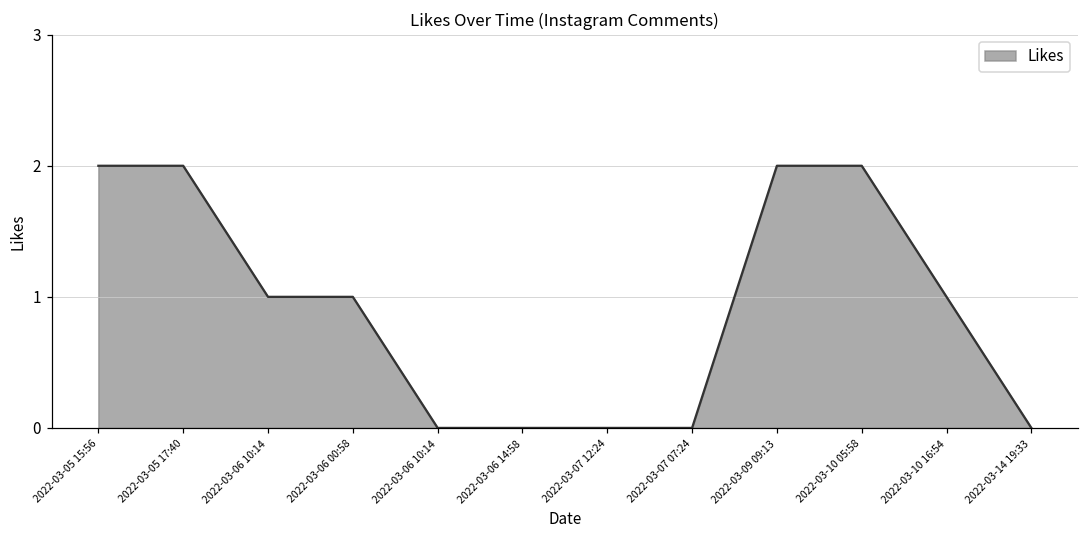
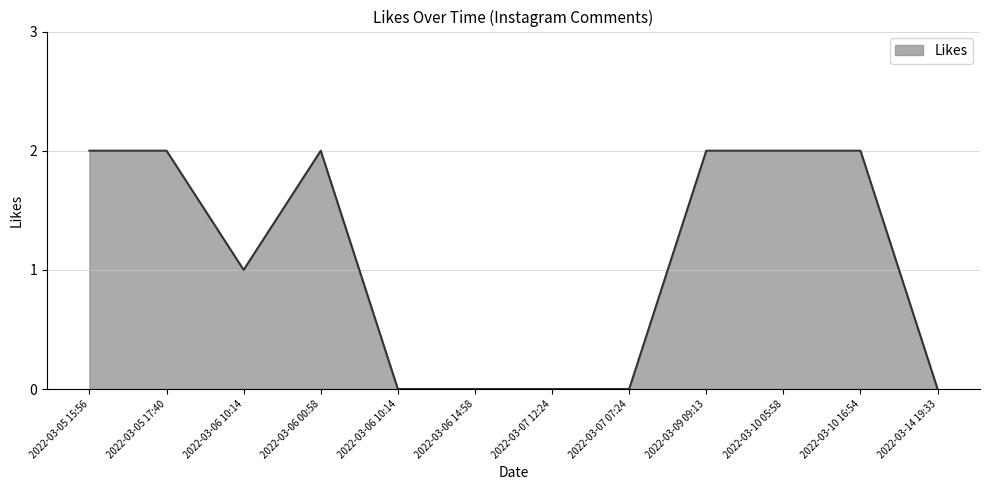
2022-03-06 00:58: 1 -> 2
2022-03-10 16:54: 1 -> 2
